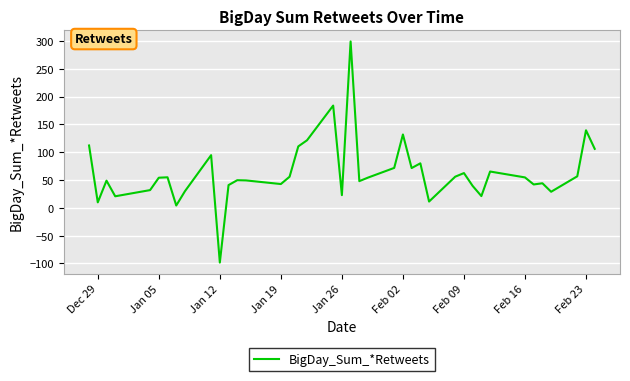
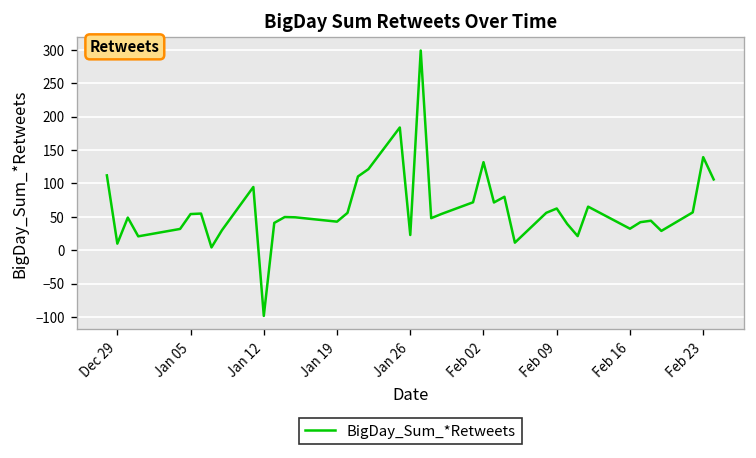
Feb 16: 50 -> 30
